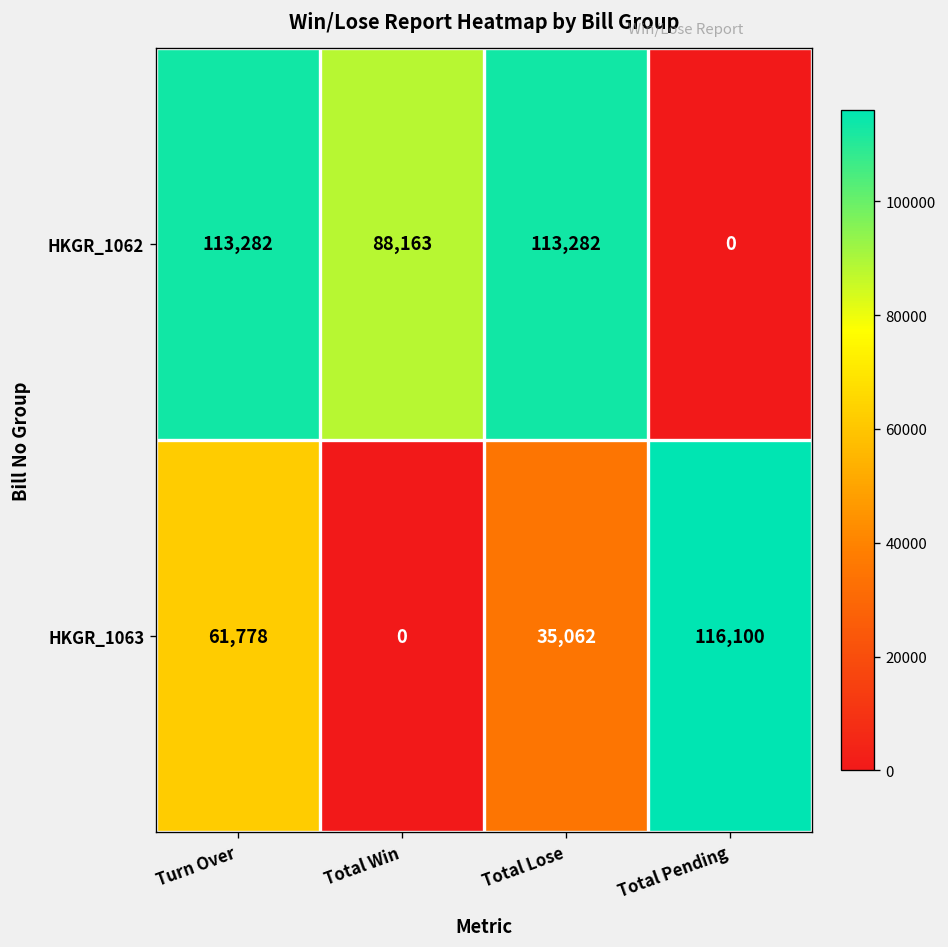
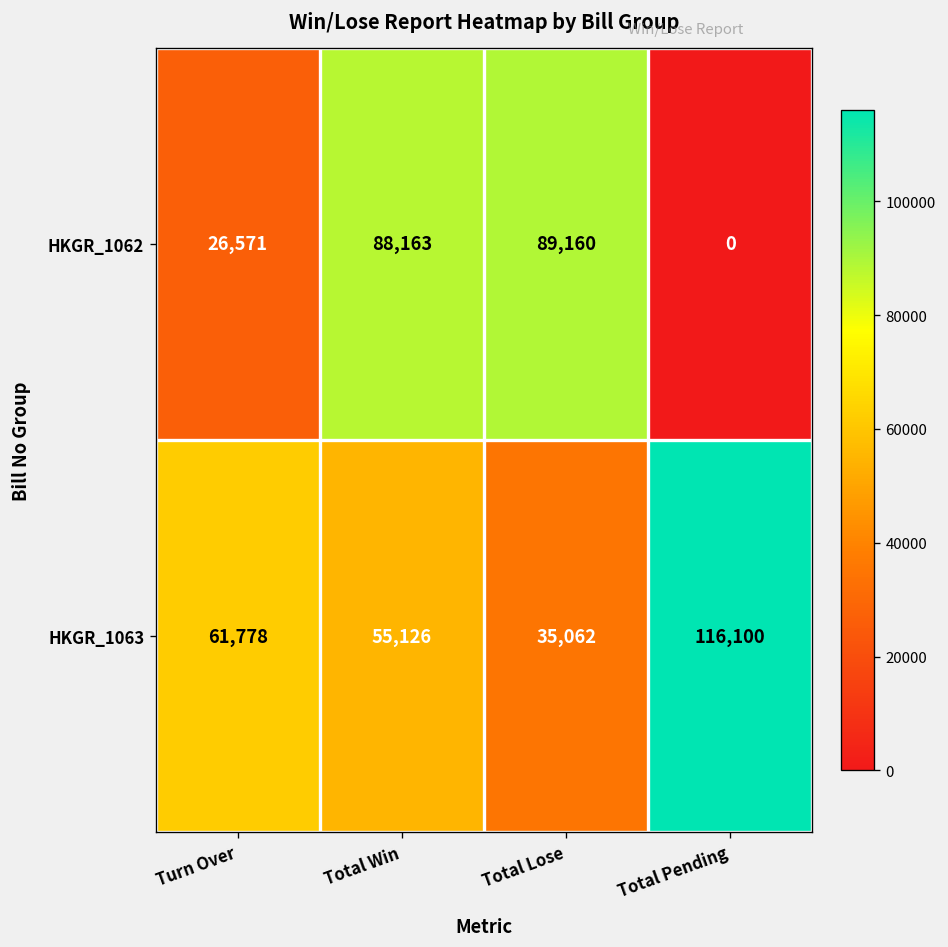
HKGR_1062, Turn Over: 113,282 -> 26,571
HKGR_1062, Total Lose: 113,282 -> 89,160
HKGR_1063, Total Win: 0 -> 55,126
